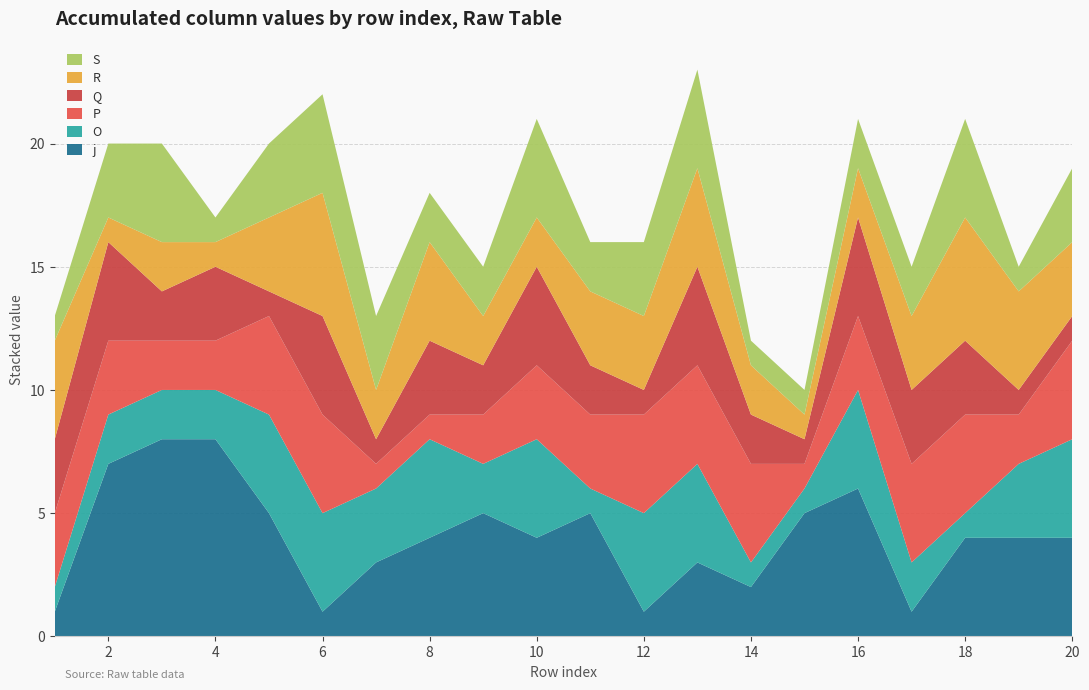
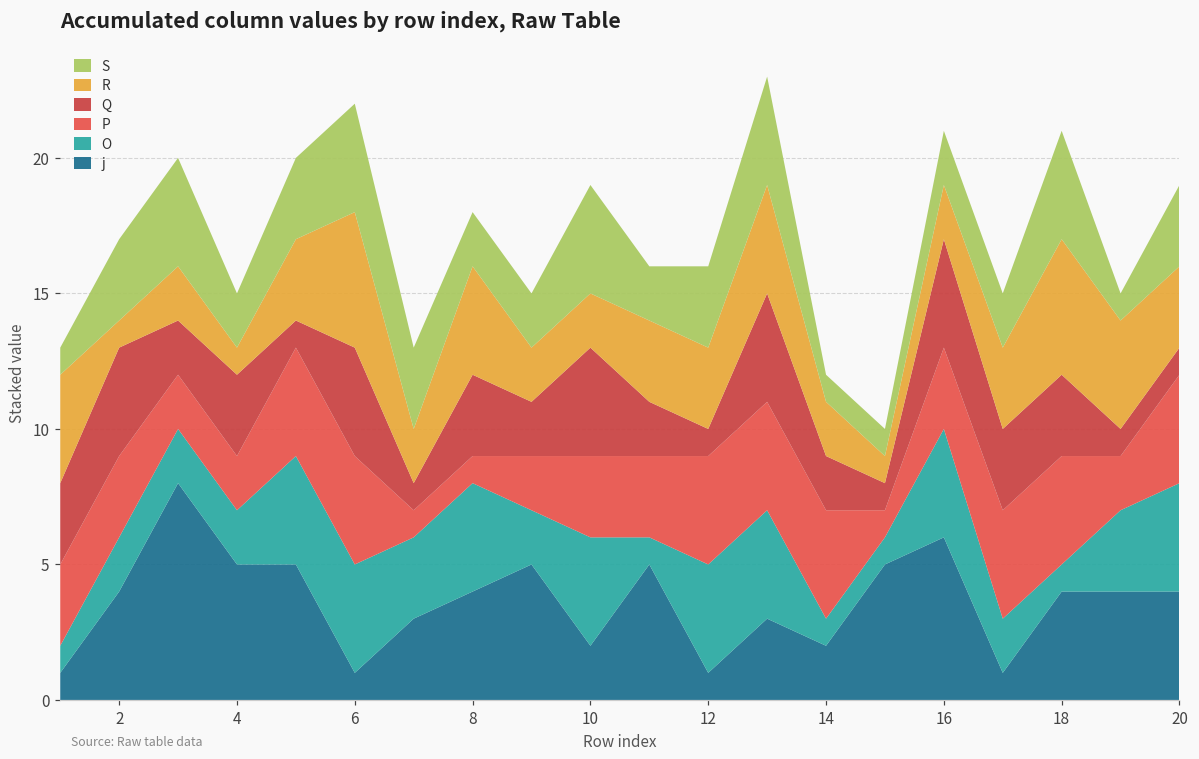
j, 2: 7 -> 4
j, 4: 8 -> 5
S, 4: 1 -> 2
j, 10: 4 -> 2
